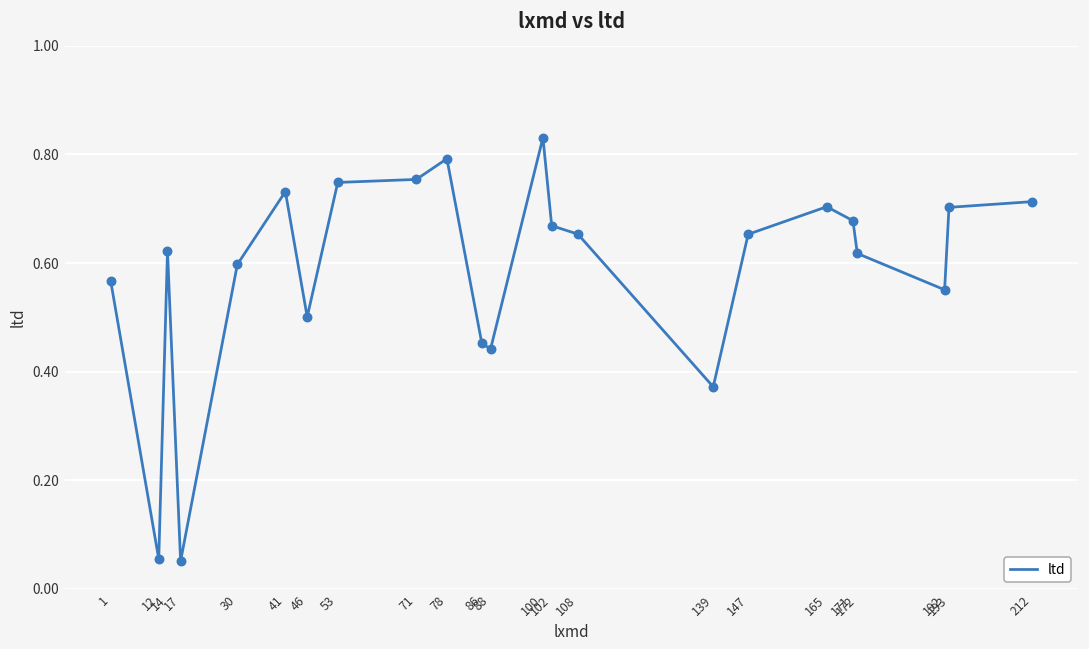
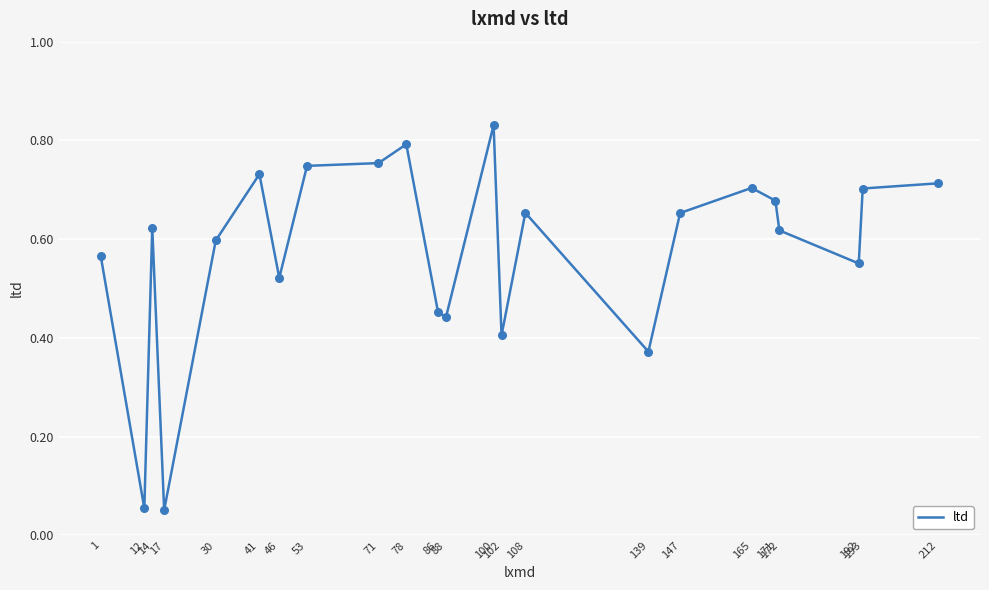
46: 0.50 -> 0.52
102: 0.67 -> 0.41
